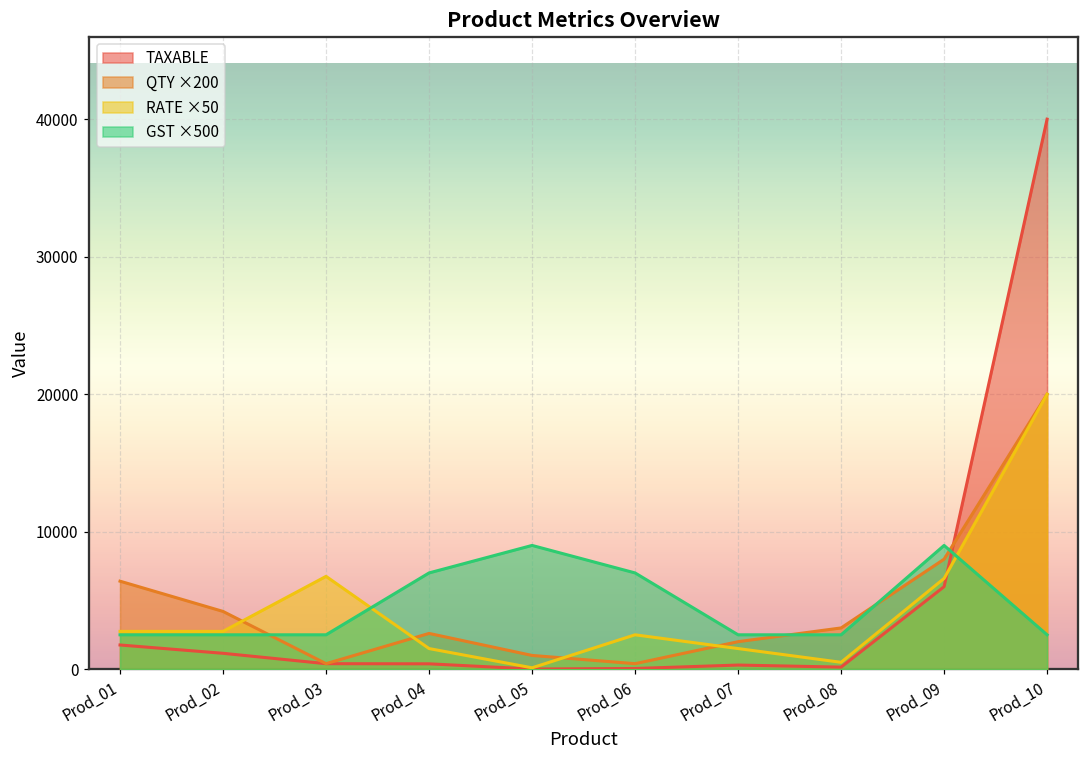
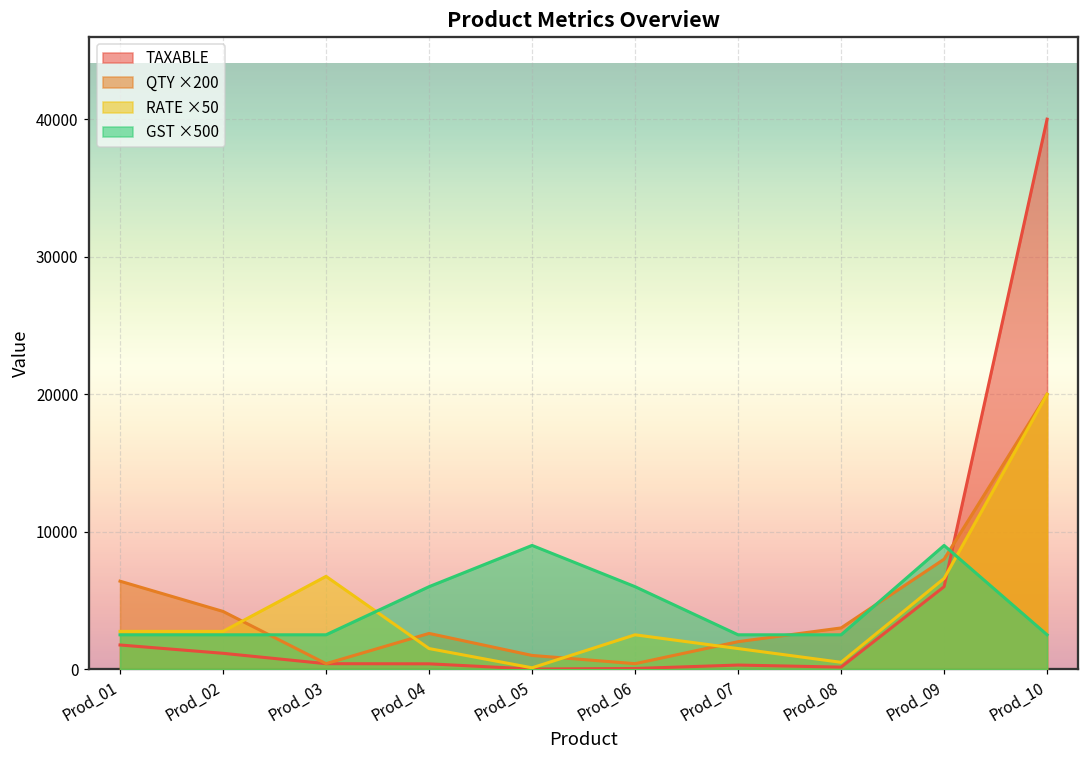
GST ×500, Prod_04: 7000 -> 6000
GST ×500, Prod_06: 7000 -> 6000
